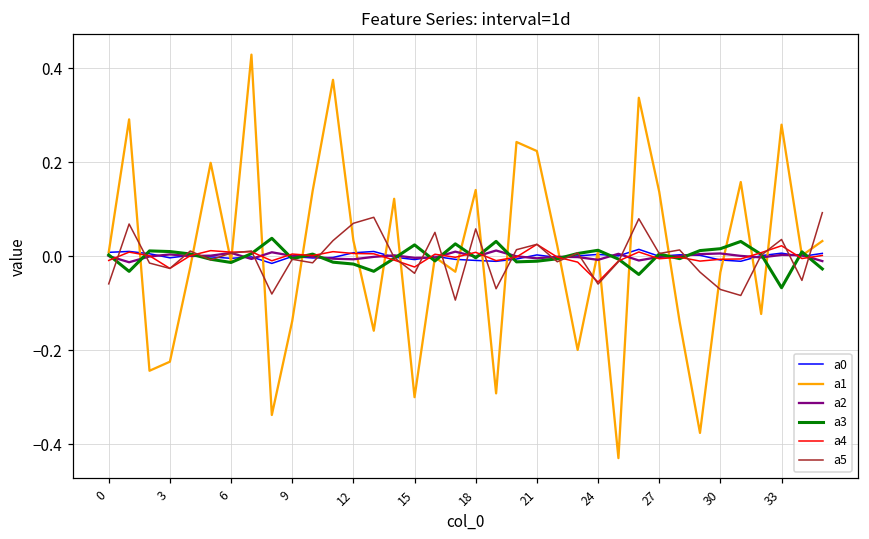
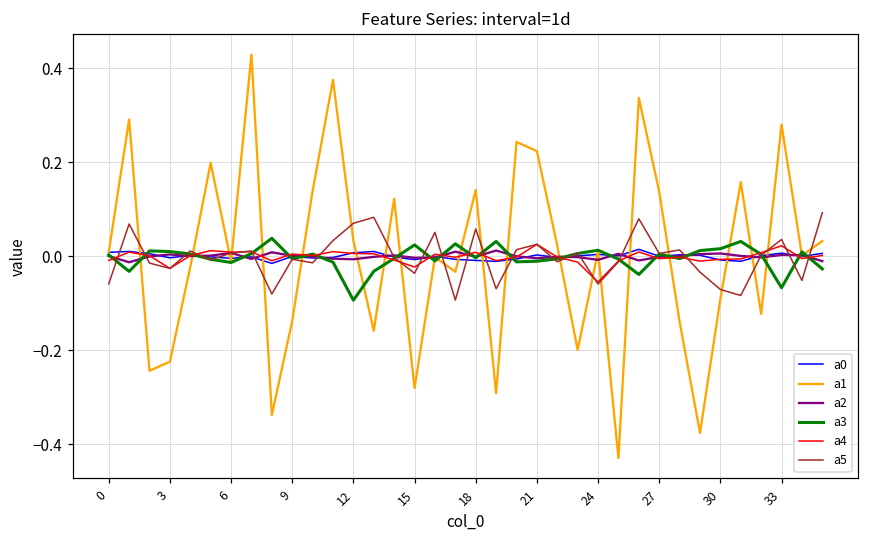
a3, 12: -0.02 -> -0.09
a1, 15: -0.30 -> -0.28
a1, 30: -0.03 -> -0.09
